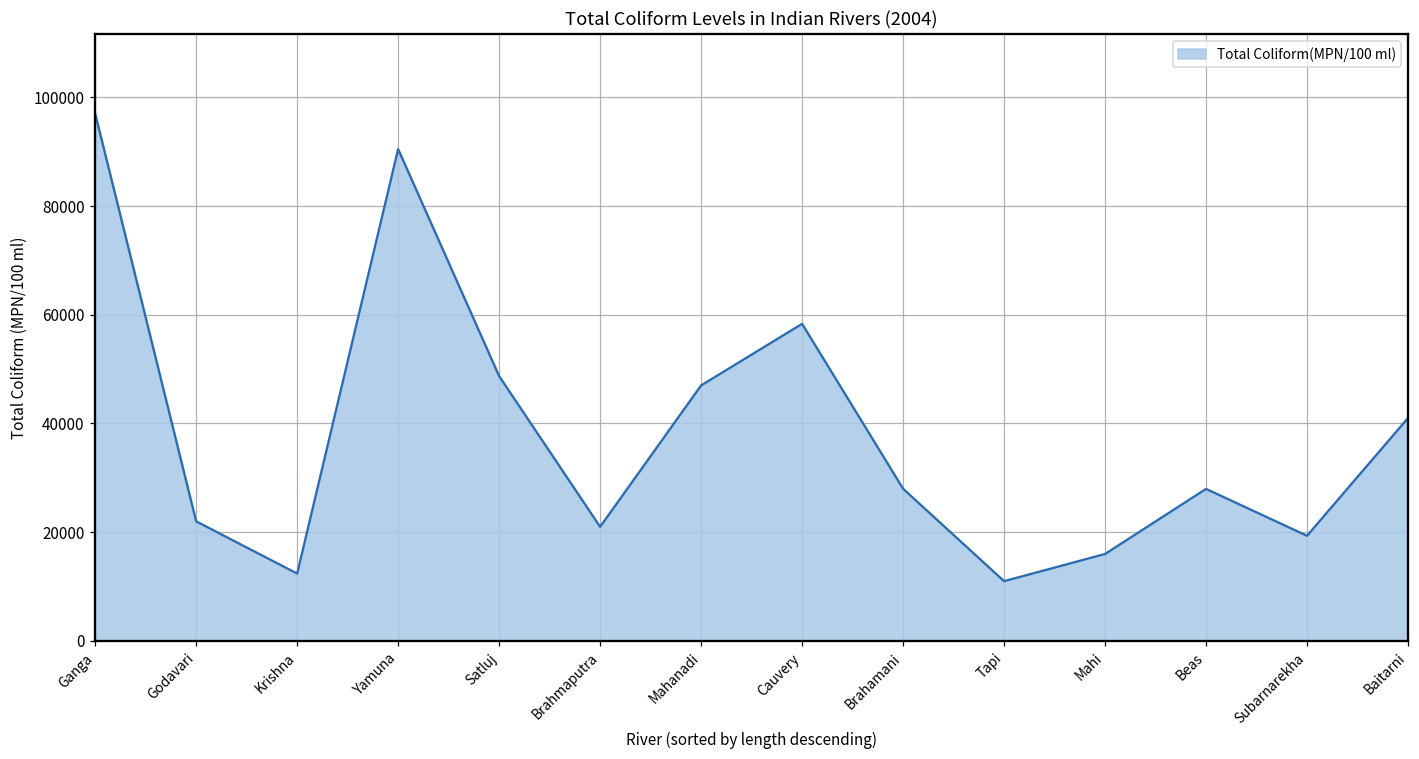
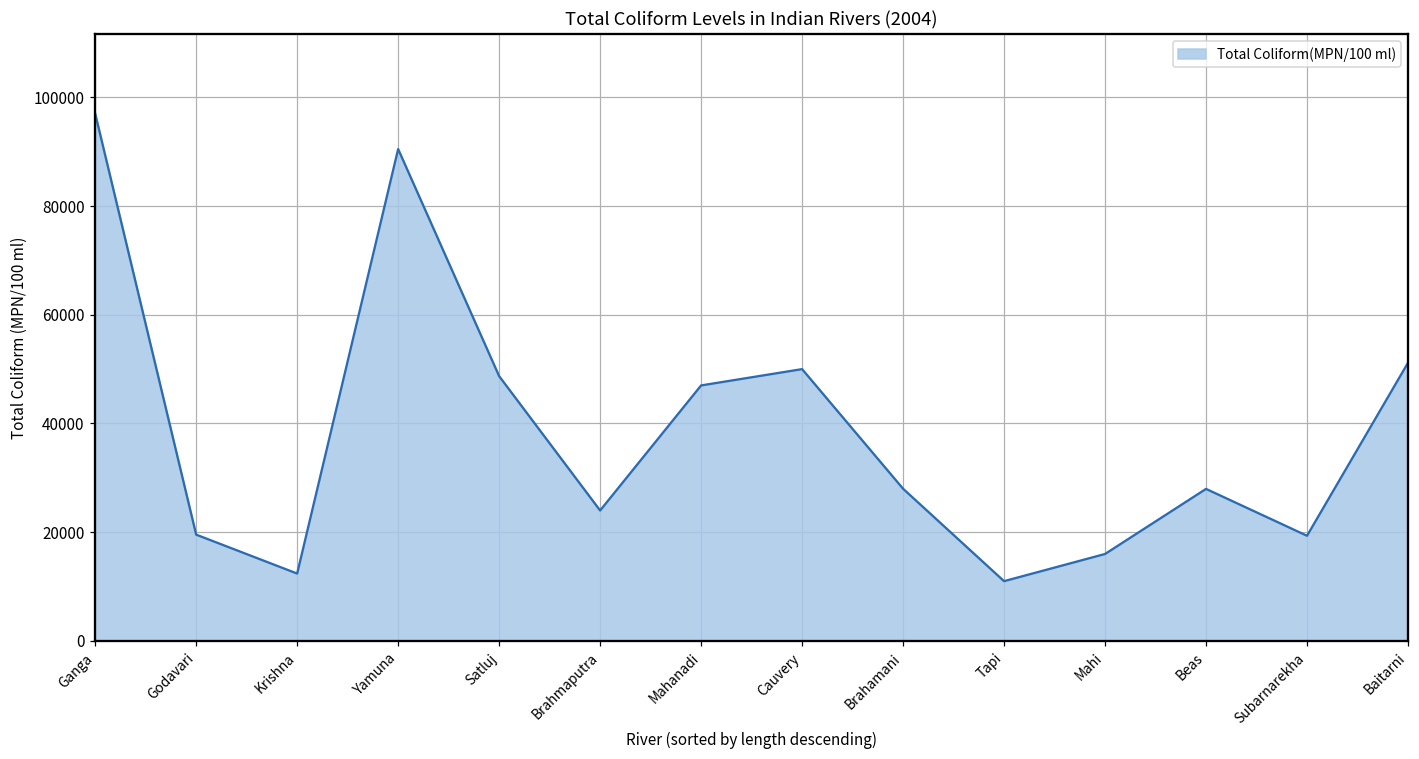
Godavari: 22000 -> 20000
Brahmaputra: 21000 -> 24000
Cauvery: 58000 -> 50000
Baitarni: 41000 -> 51000
